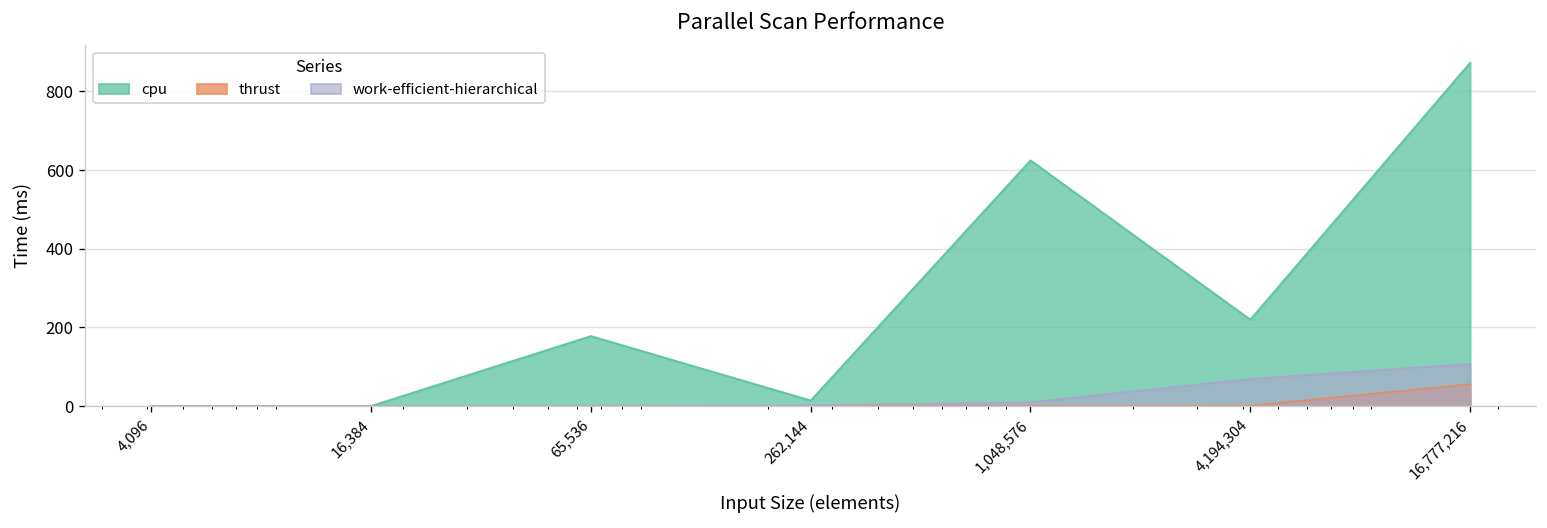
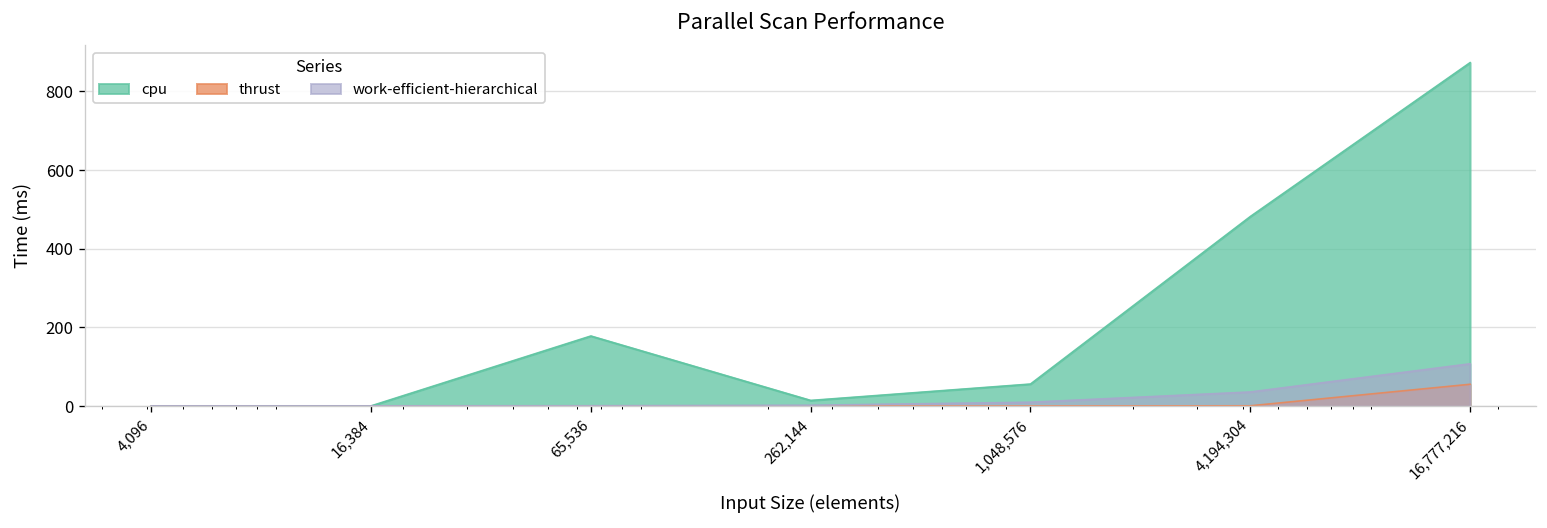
cpu, 1,048,576: 620 -> 60
cpu, 4,194,304: 220 -> 480
work-efficient-hierarchical, 4,194,304: 70 -> 40
